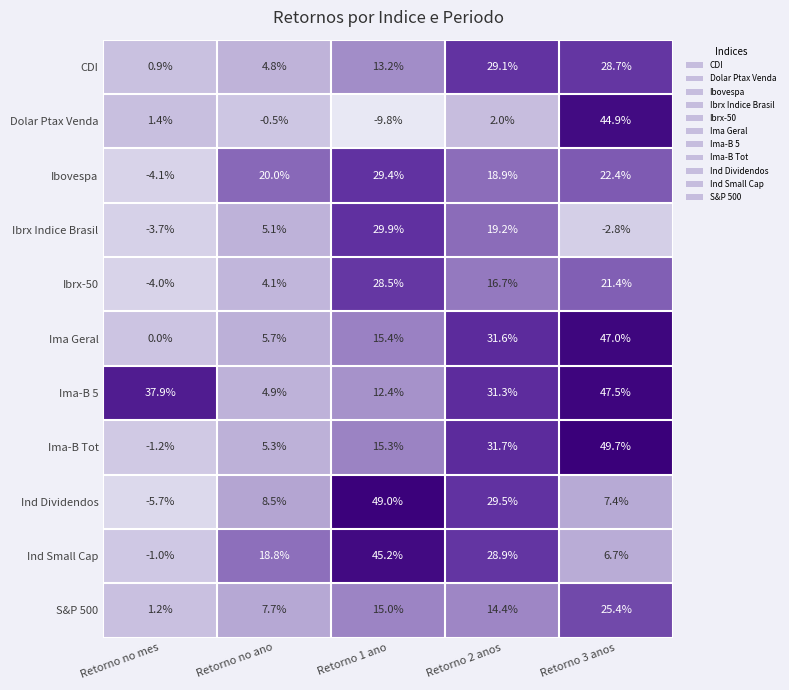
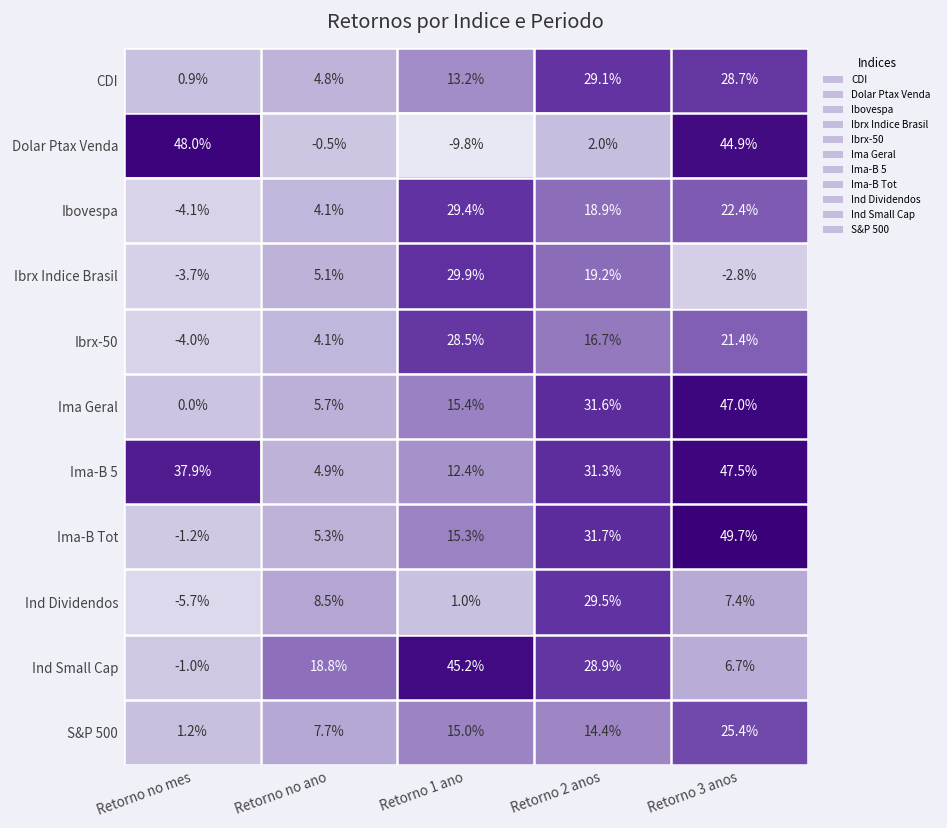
Dolar Ptax Venda, Retorno no mes: 1.4% -> 48.0%
Ibovespa, Retorno no ano: 20.0% -> 4.1%
Ind Dividendos, Retorno 1 ano: 49.0% -> 1.0%
